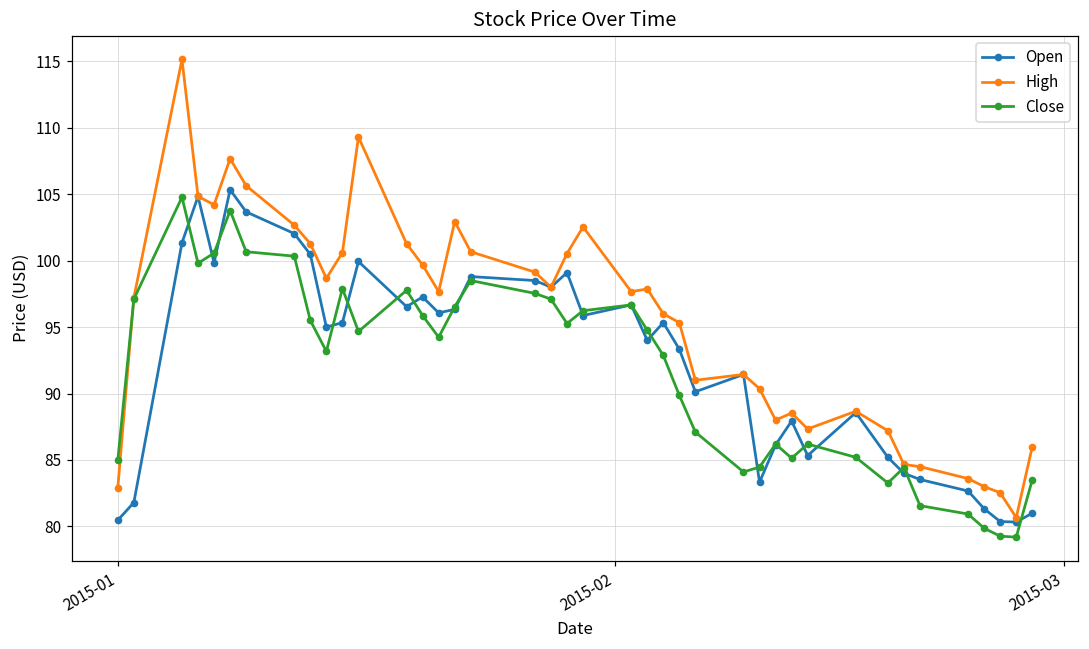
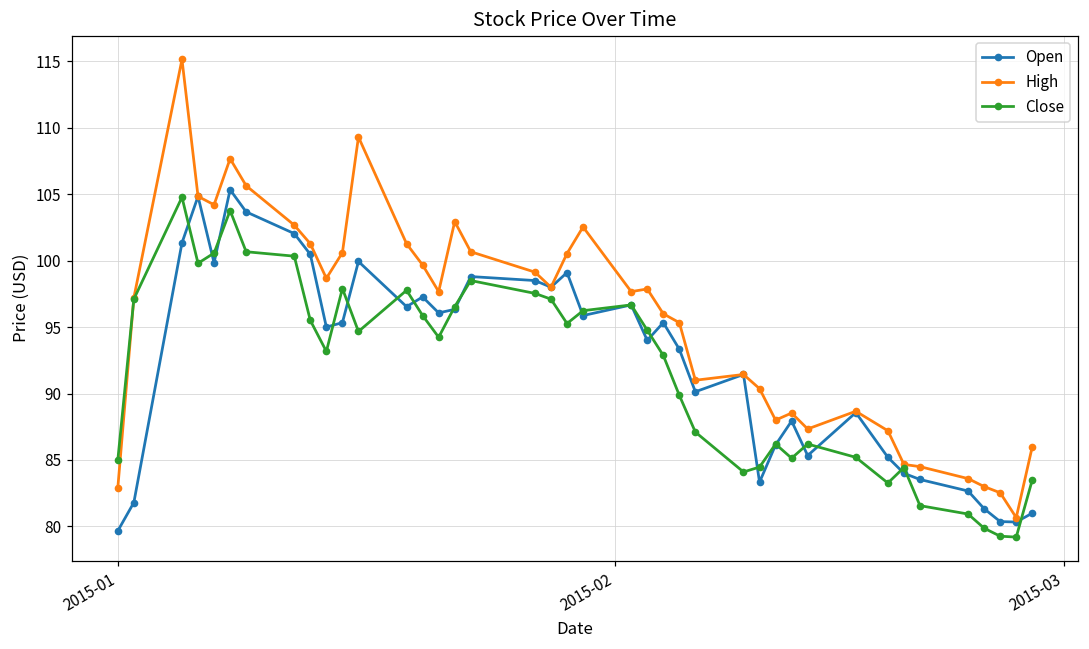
Open, 2015-01: 80.5 -> 79.7
